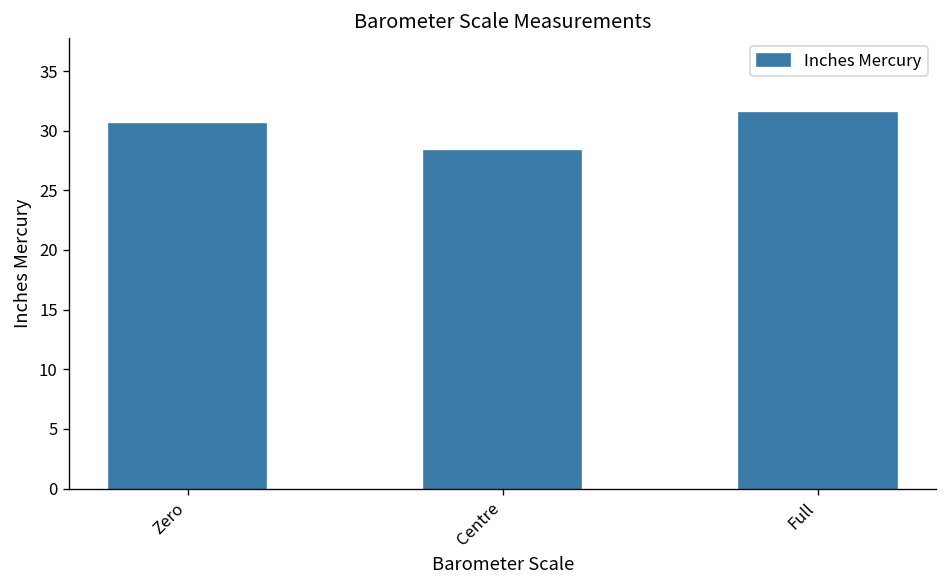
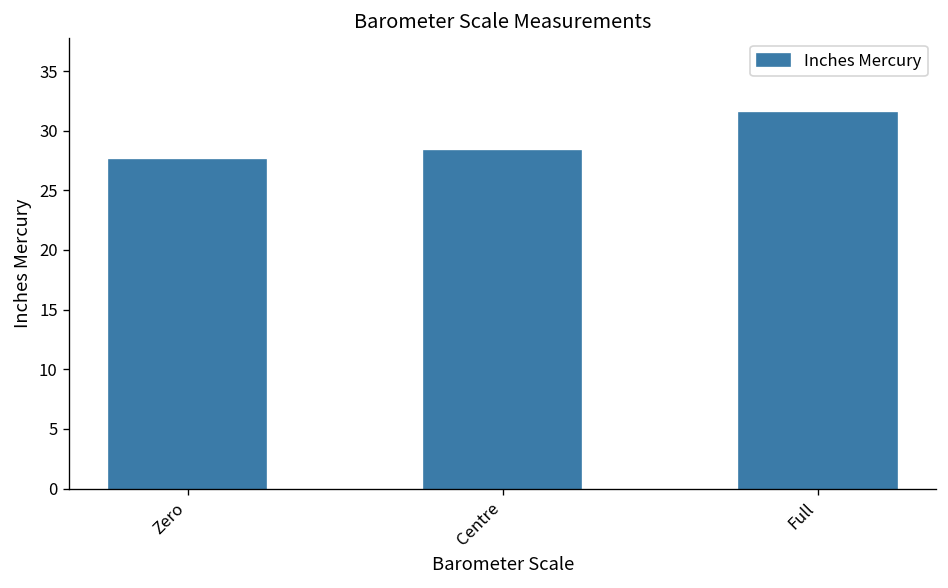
Zero: 31 -> 28
